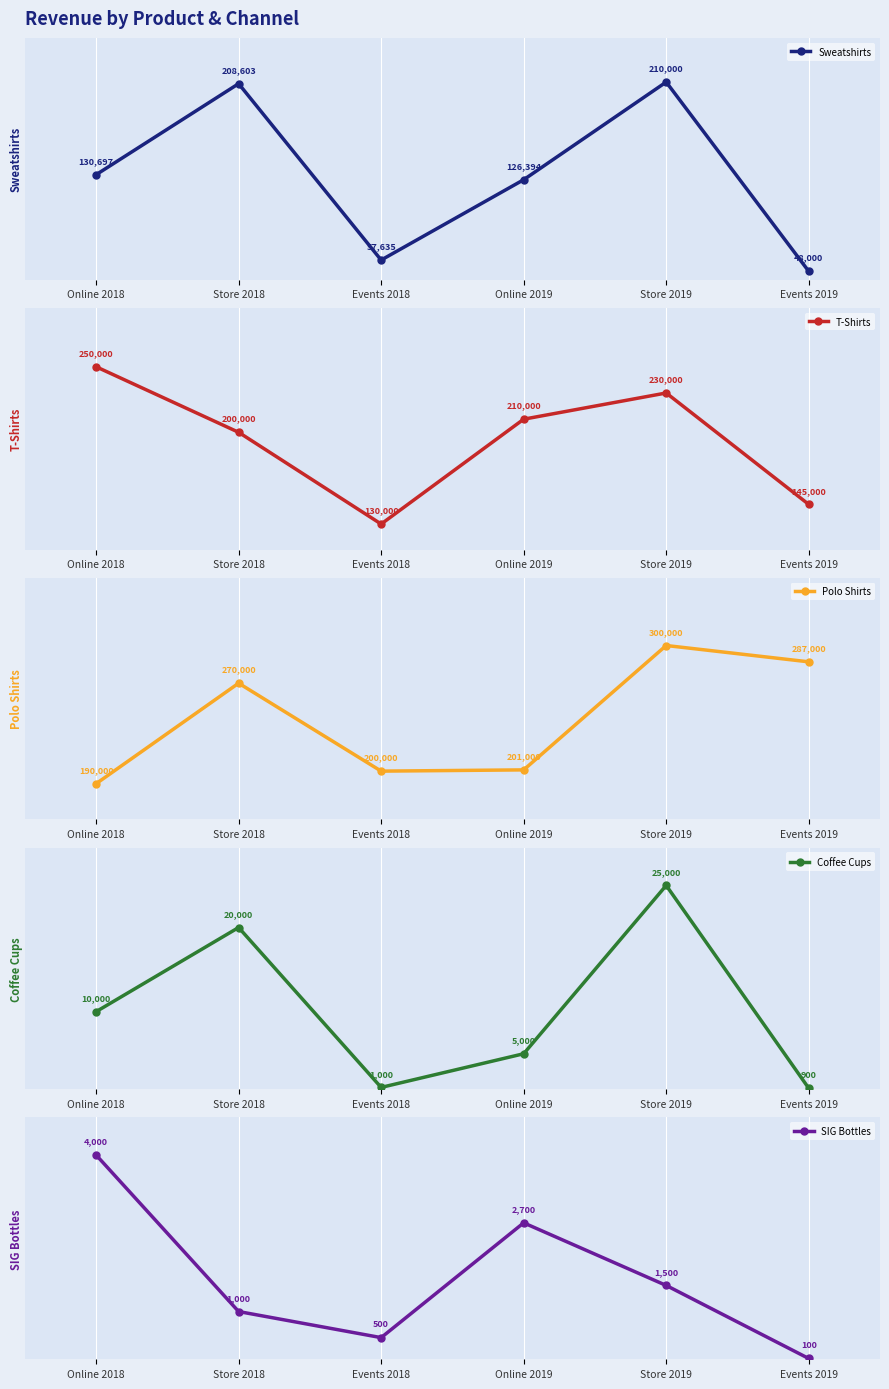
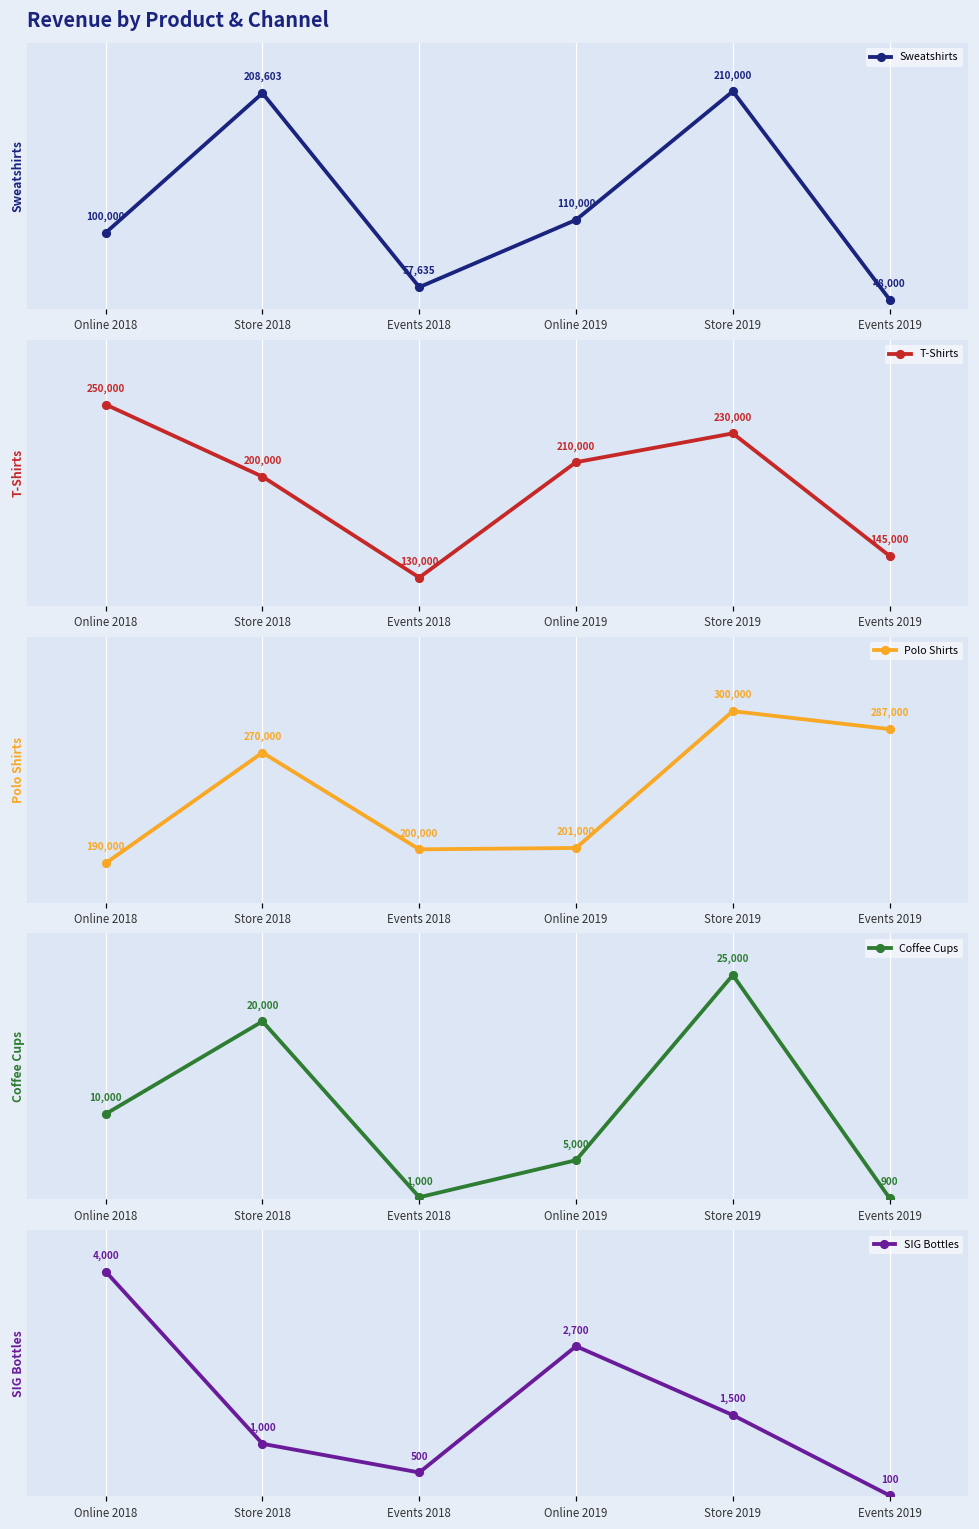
Revenue by Product & Channel, Online 2018: 130,697 -> 100,000
Revenue by Product & Channel, Online 2019: 126,394 -> 110,000
